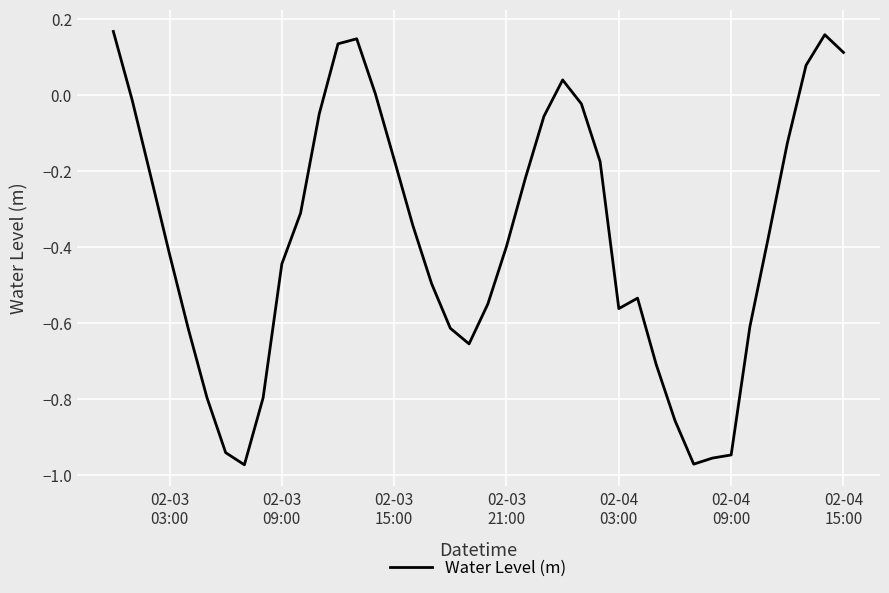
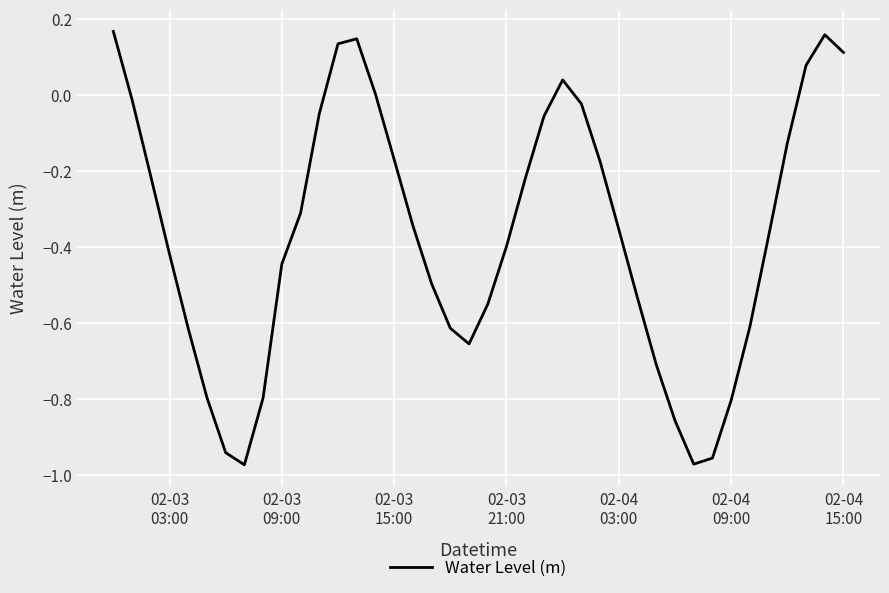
02-04 03:00: -0.56 -> -0.35
02-04 09:00: -0.95 -> -0.80
